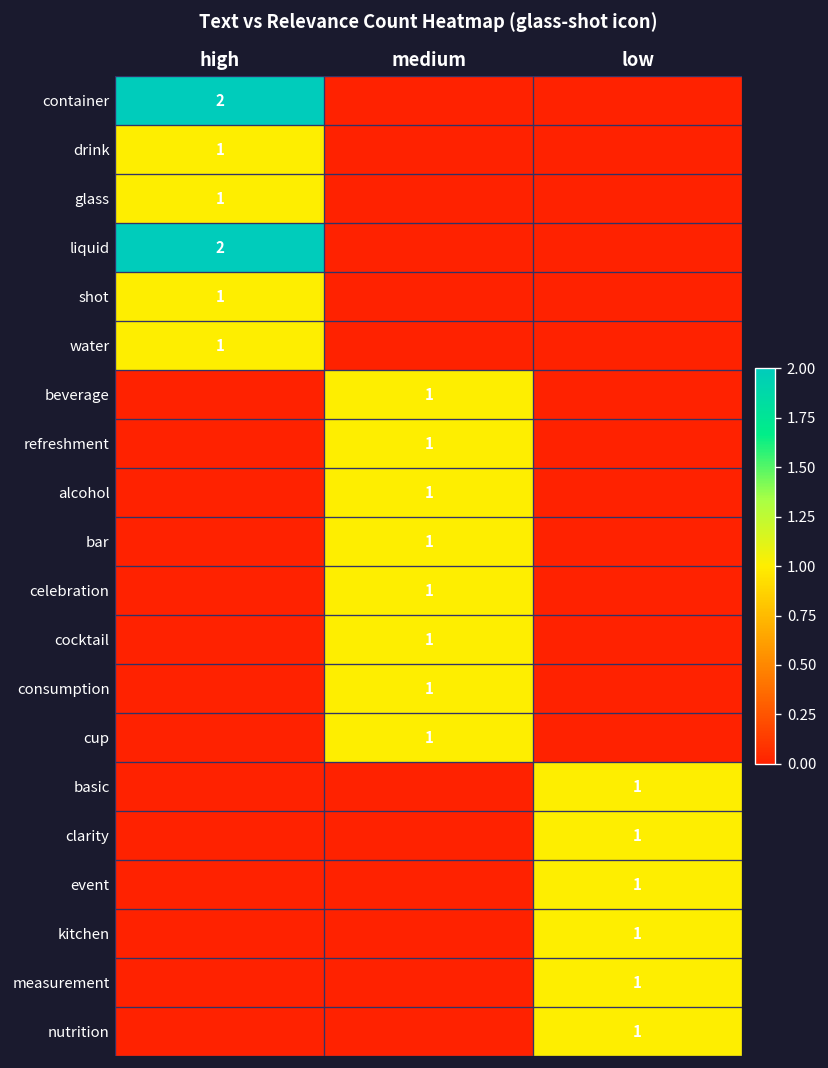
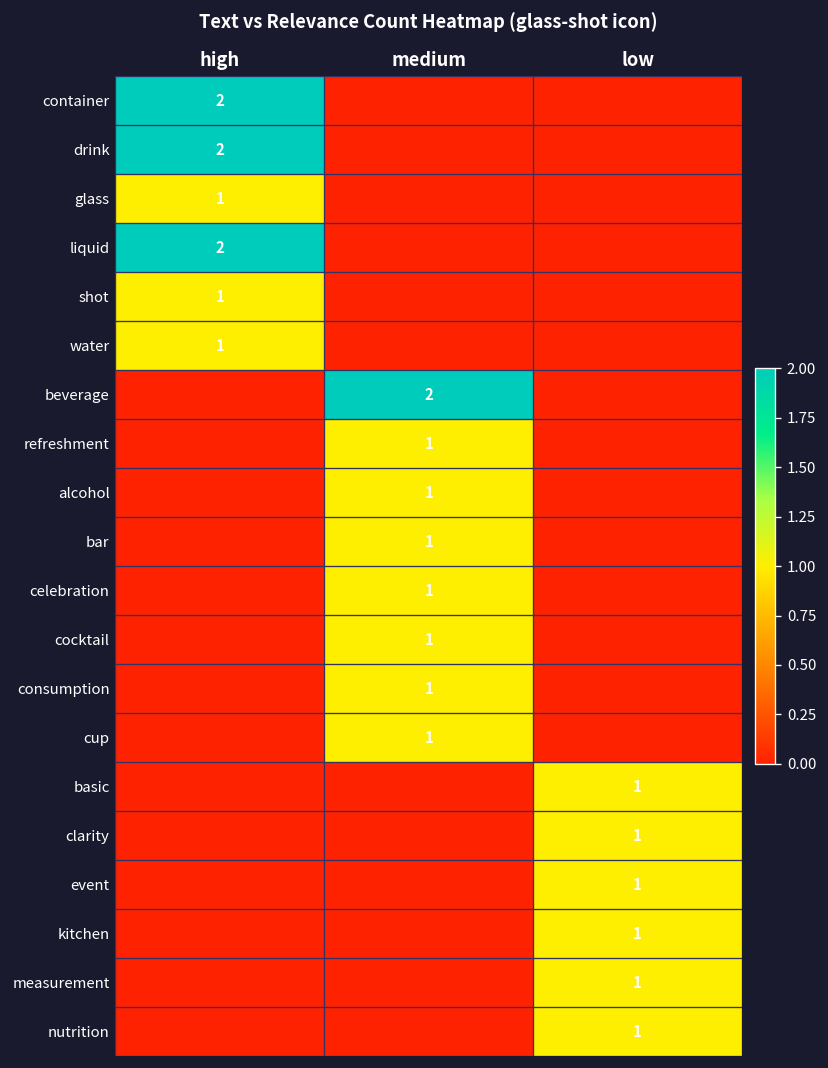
drink, high: 1 -> 2
beverage, medium: 1 -> 2
